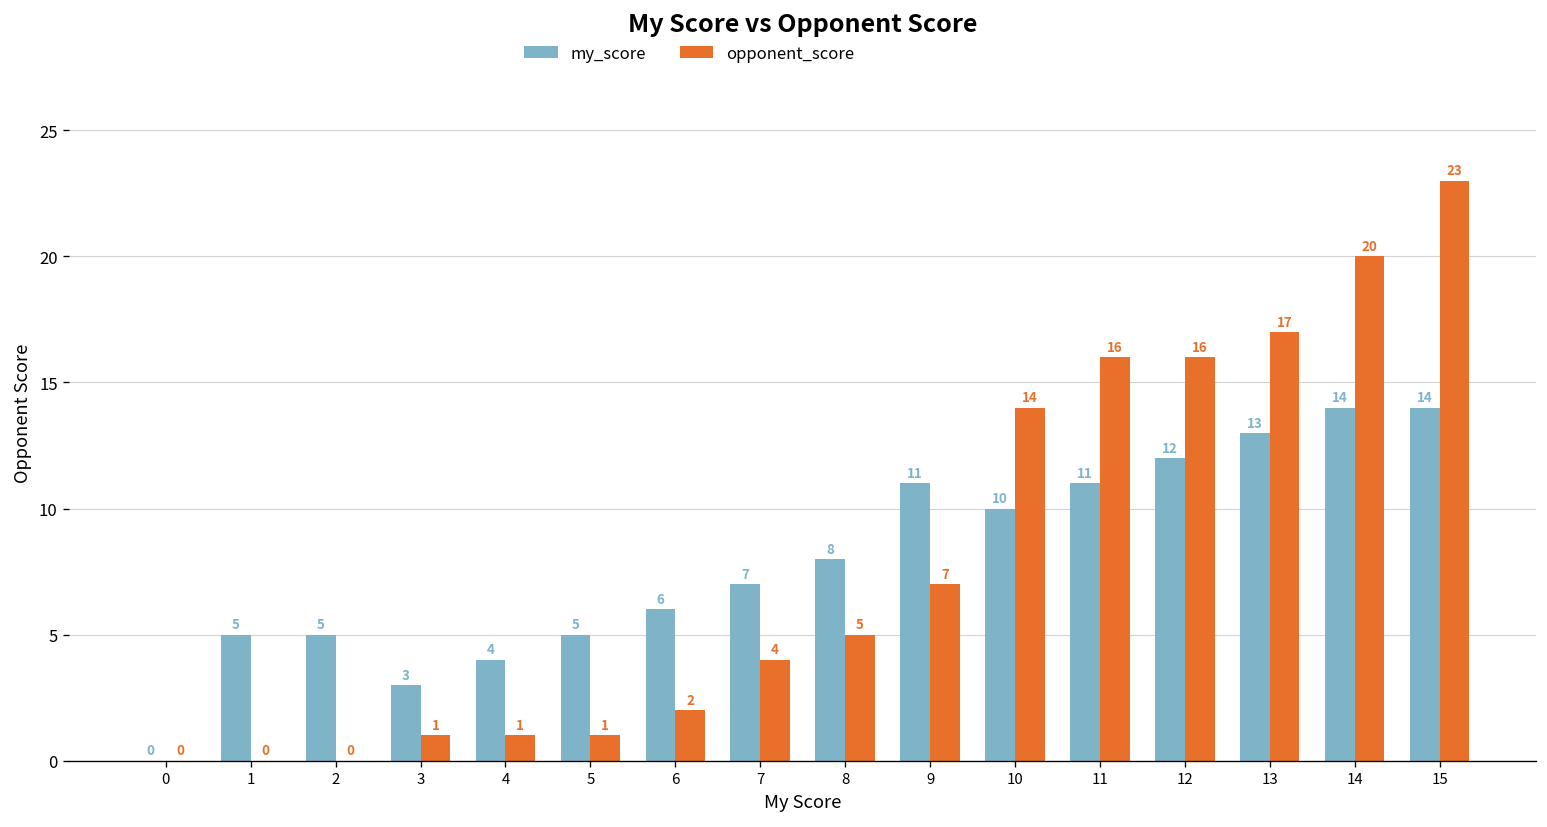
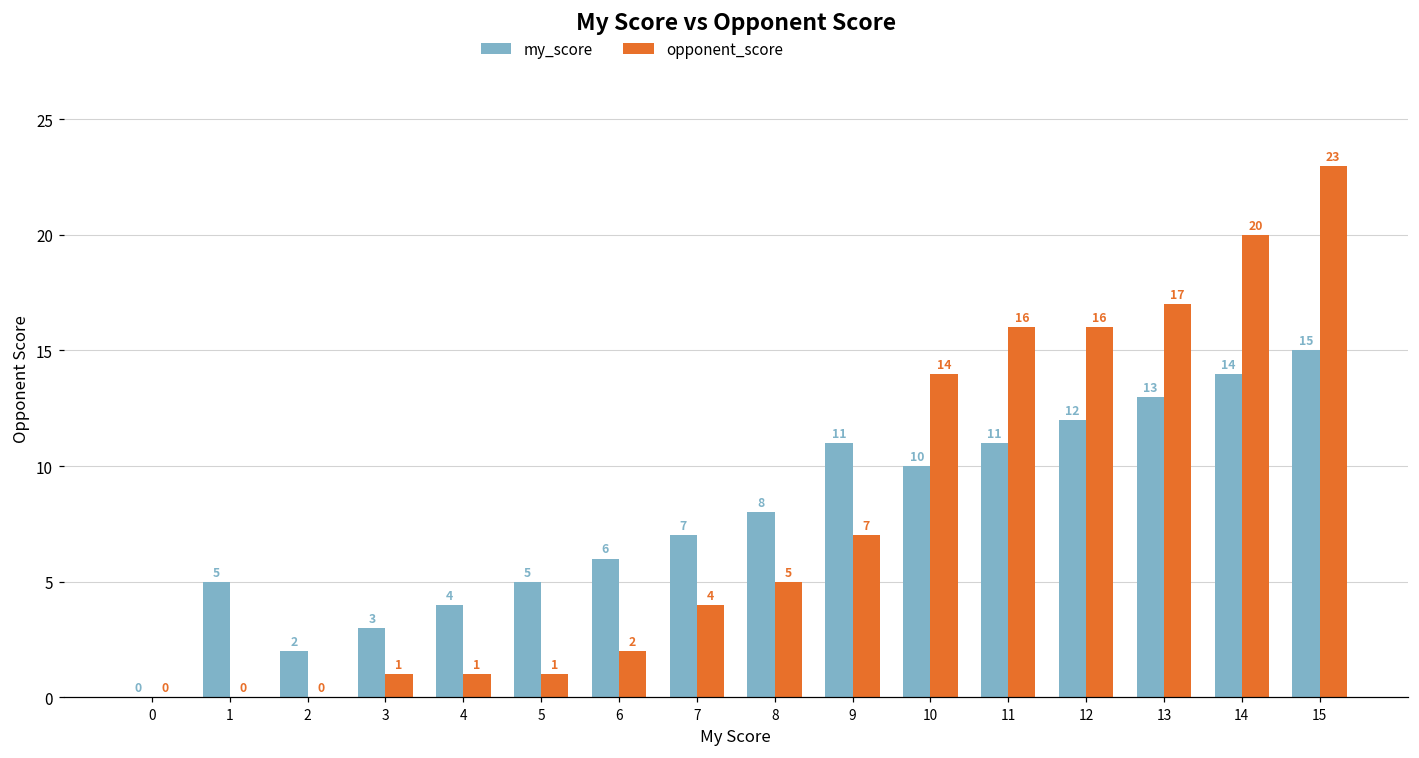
my_score, 2: 5 -> 2
my_score, 15: 14 -> 15
